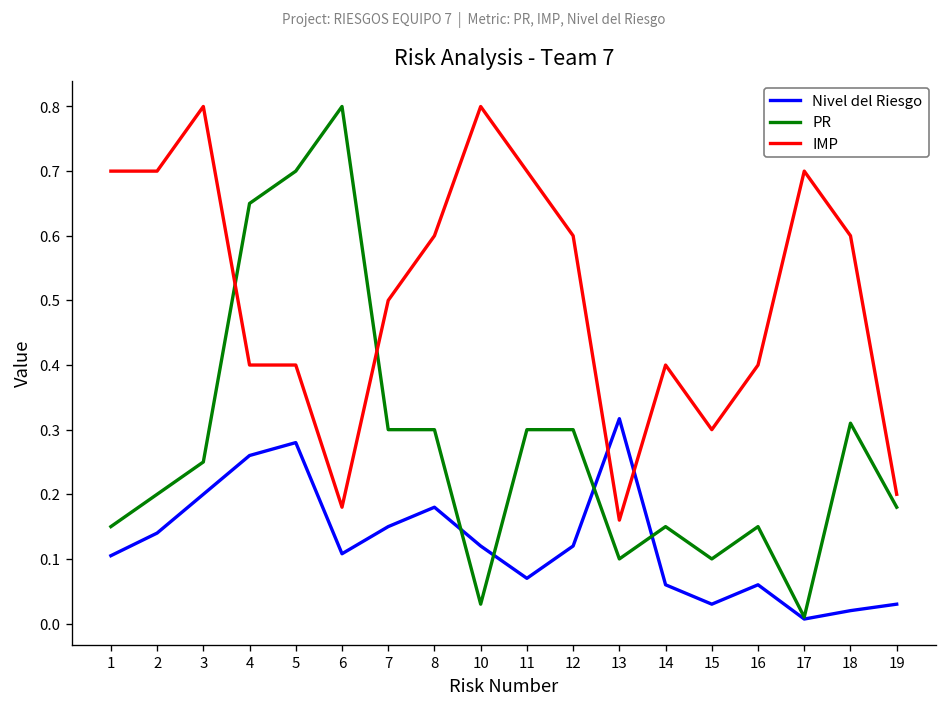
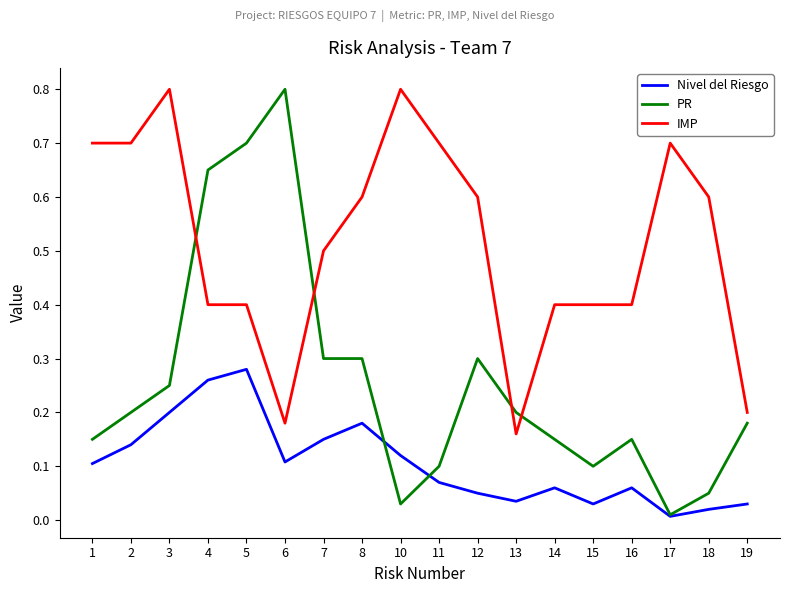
PR, 11: 0.3 -> 0.1
Nivel del Riesgo, 12: 0.12 -> 0.05
Nivel del Riesgo, 13: 0.32 -> 0.04
PR, 13: 0.1 -> 0.2
IMP, 15: 0.3 -> 0.4
PR, 18: 0.31 -> 0.05
